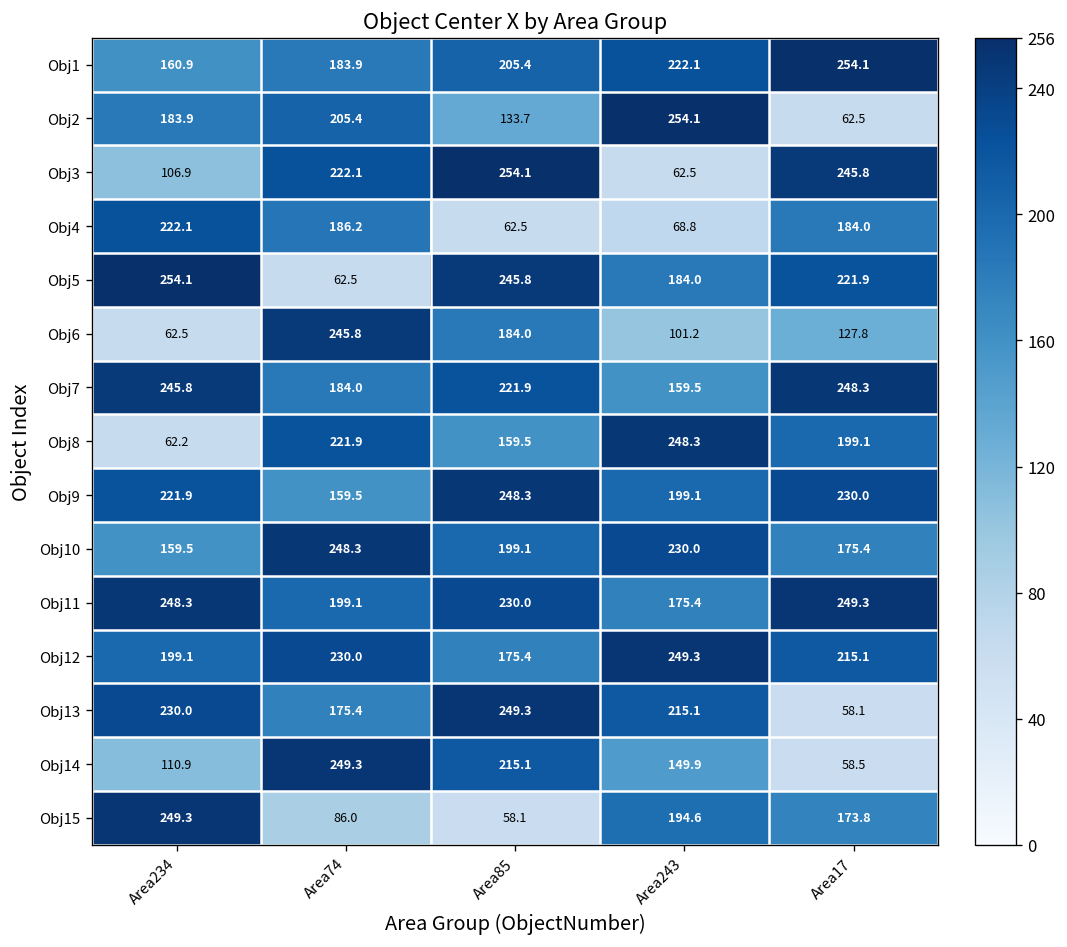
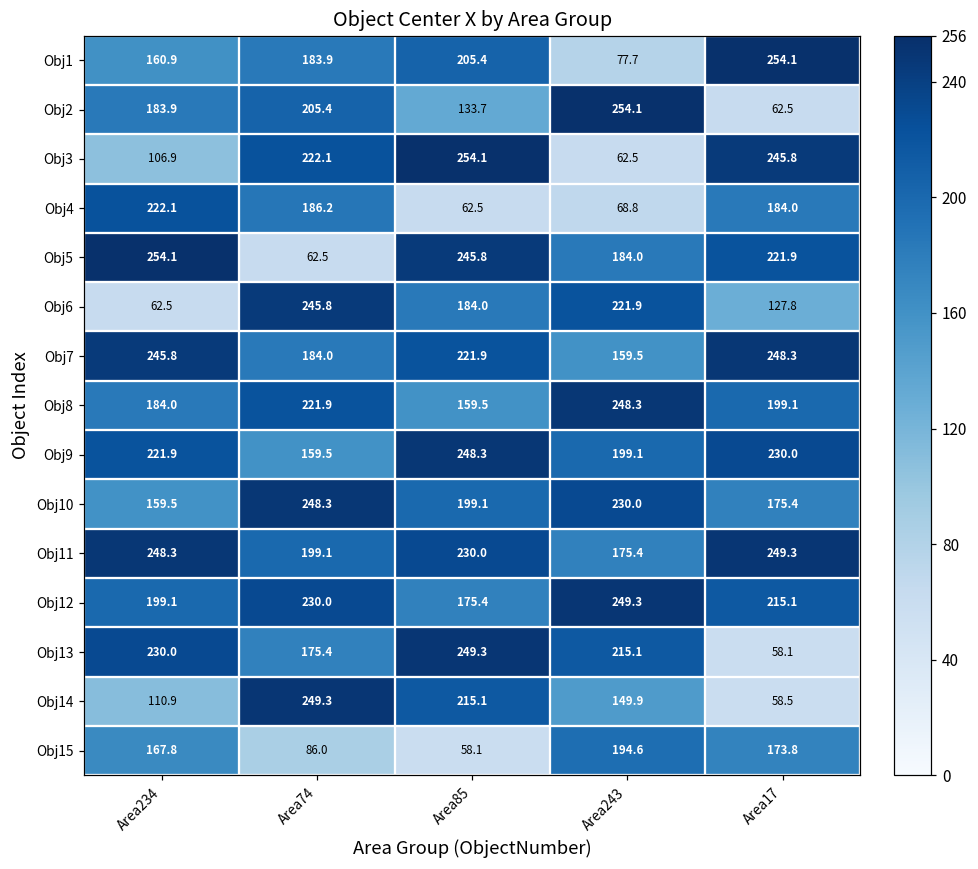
Obj1, Area243: 222.1 -> 77.7
Obj6, Area243: 101.2 -> 221.9
Obj8, Area234: 62.2 -> 184.0
Obj15, Area234: 249.3 -> 167.8
